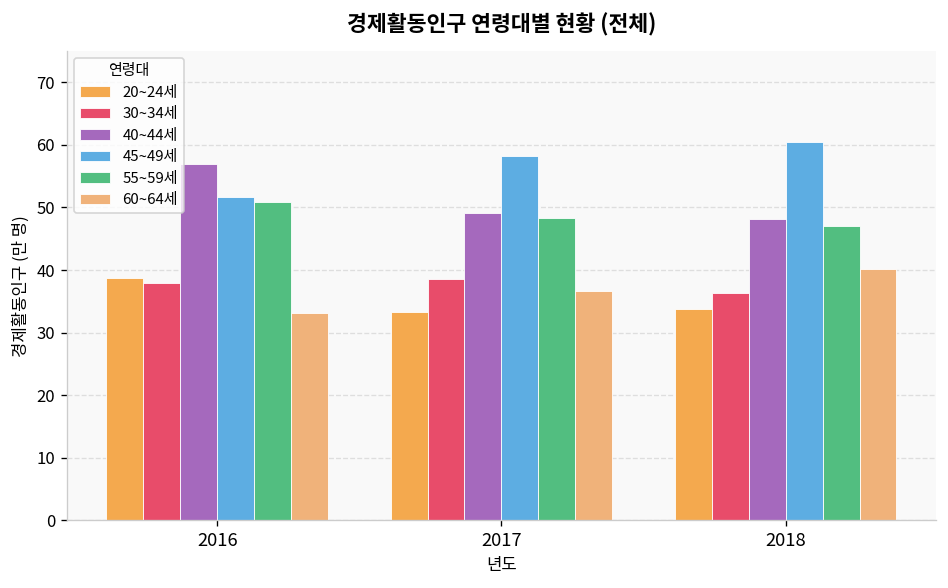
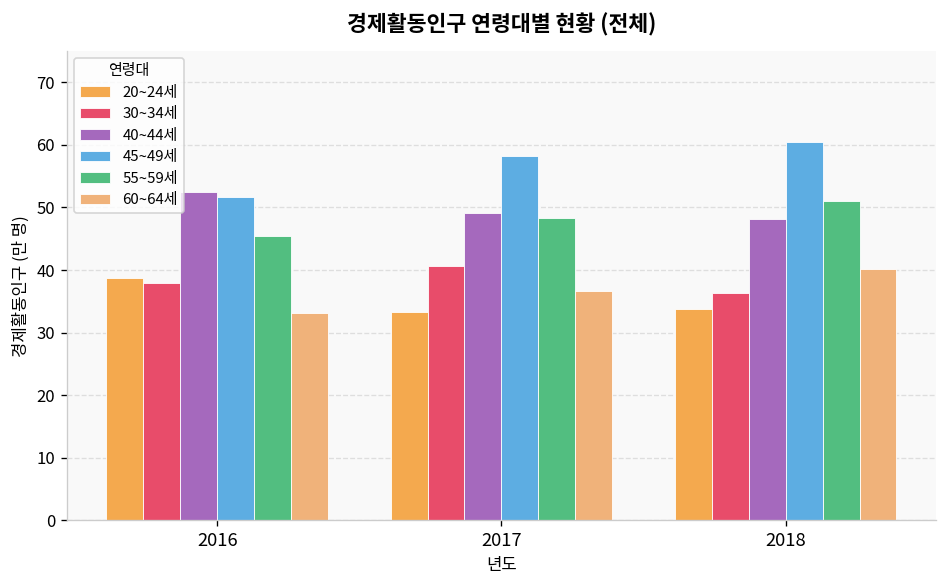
40~44세, 2016: 57 -> 52
55~59세, 2016: 51 -> 45
30~34세, 2017: 39 -> 41
55~59세, 2018: 47 -> 51
